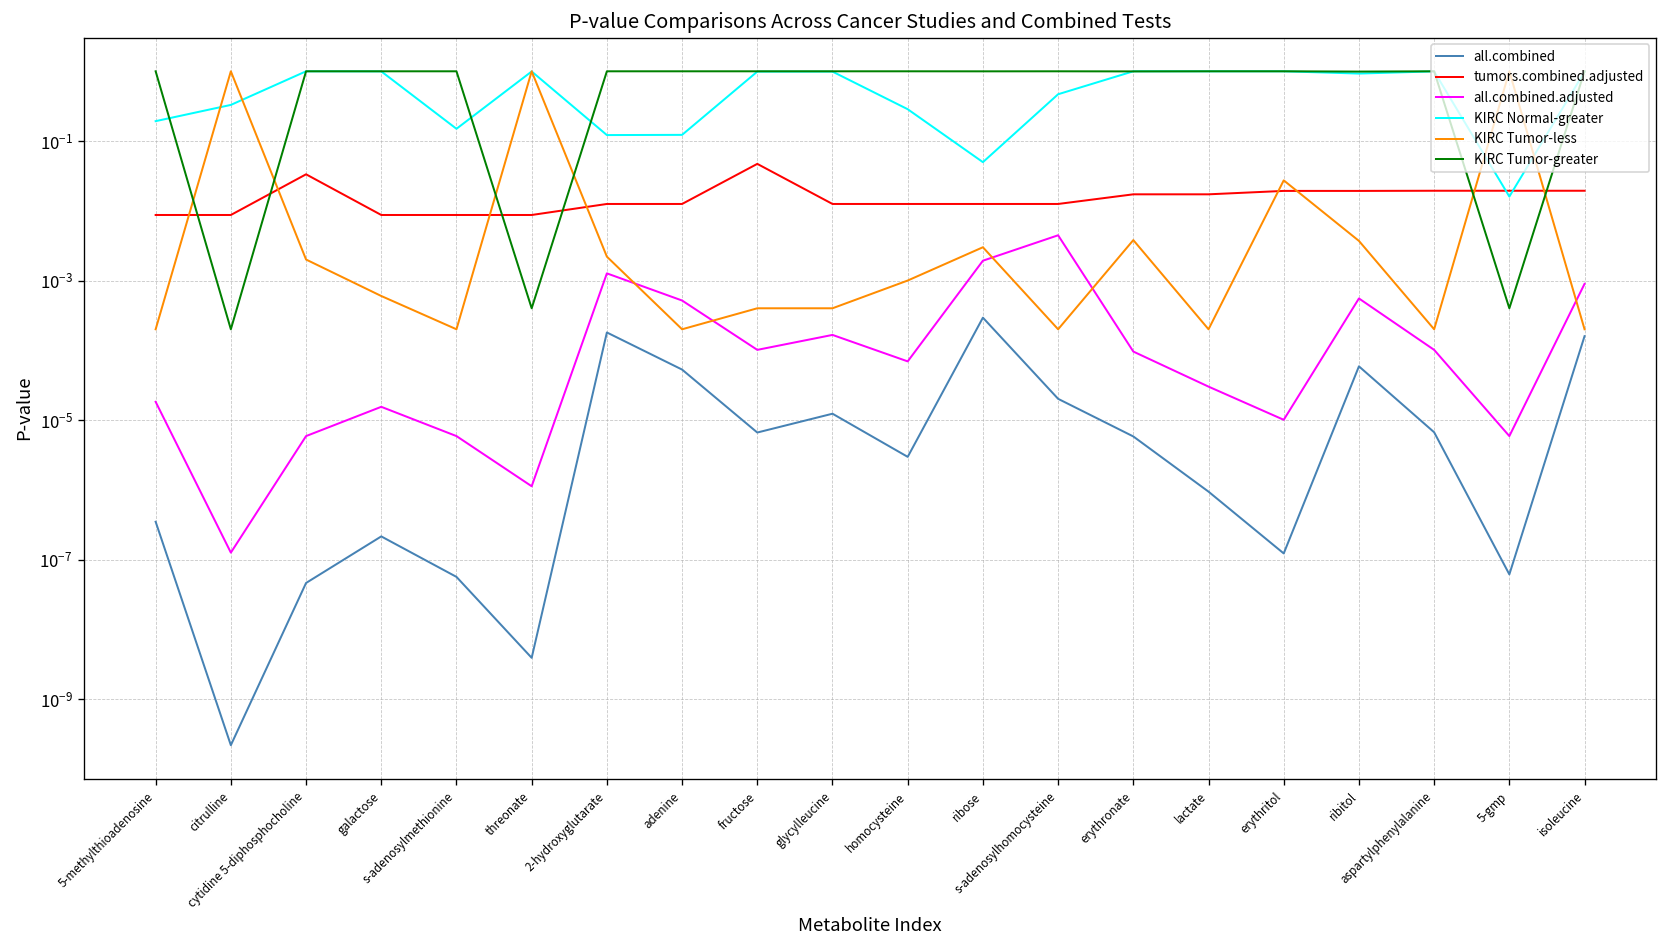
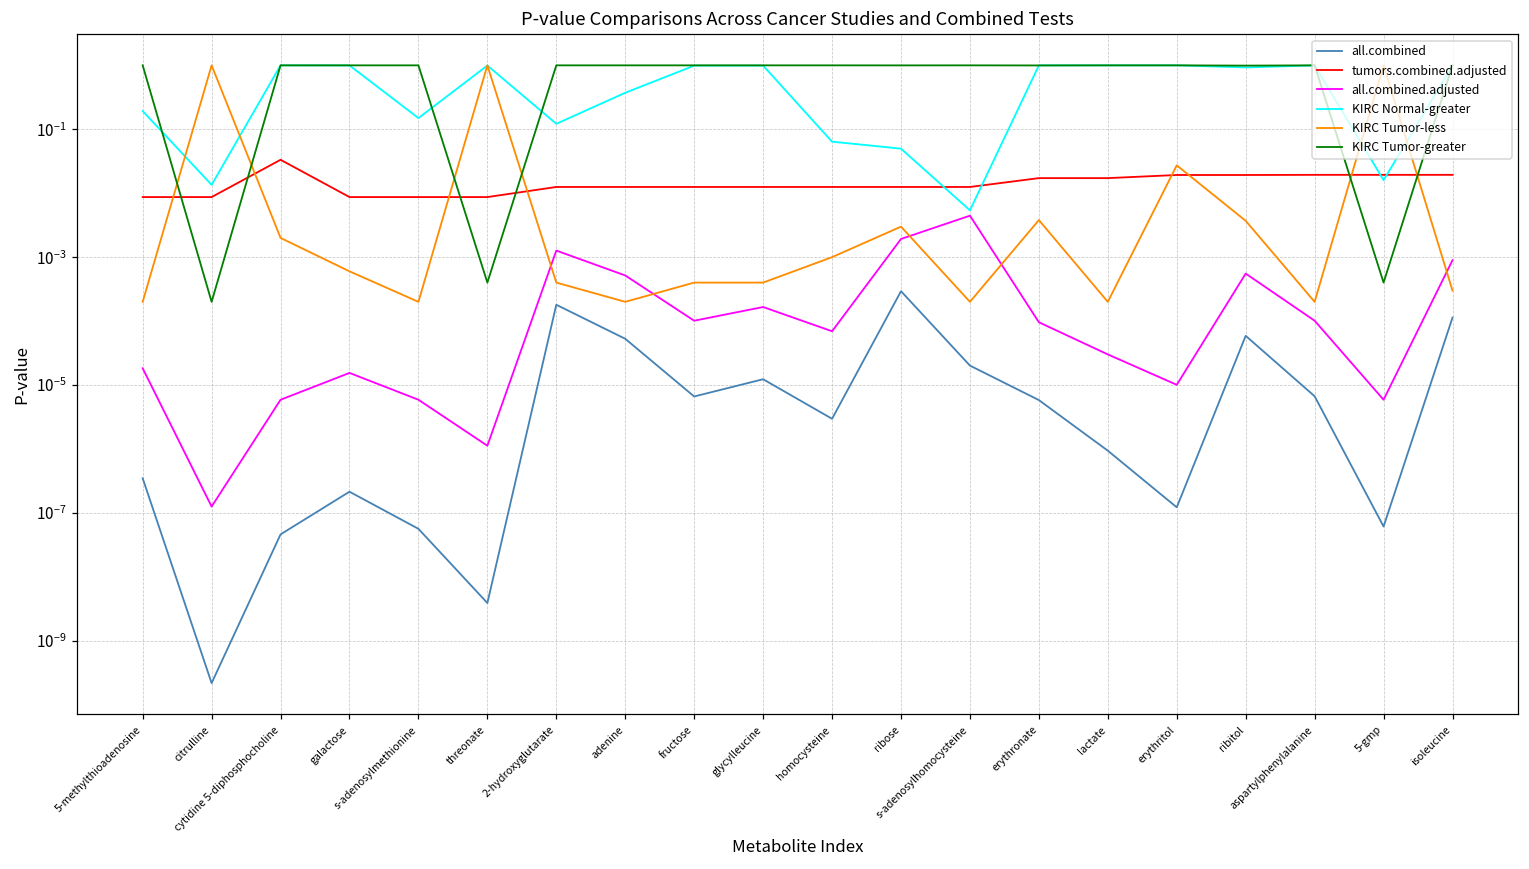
KIRC Normal-greater, citrulline: 0.3 -> 0.014
KIRC Tumor-less, 2-hydroxyglutarate: 0.0022 -> 0.0004
KIRC Normal-greater, adenine: 0.12 -> 0.4
tumors.combined.adjusted, fructose: 0.05 -> 0.013
KIRC Normal-greater, homocysteine: 0.3 -> 0.06
KIRC Normal-greater, s-adenosylhomocysteine: 0.5 -> 0.005
all.combined, isoleucine: 0.00016 -> 0.00011
KIRC Tumor-less, isoleucine: 0.0002 -> 0.0003
